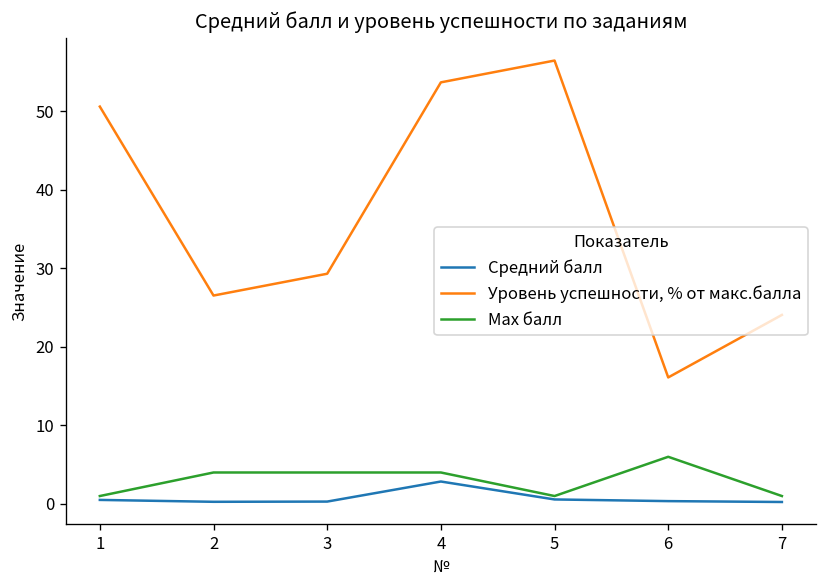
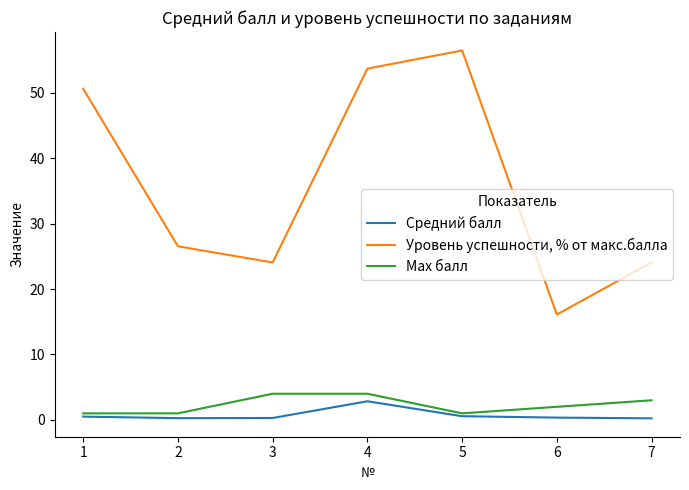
Max балл, 2: 4 -> 1
Уровень успешности, % от макс.балла, 3: 29 -> 24
Max балл, 6: 6 -> 2
Max балл, 7: 1 -> 3
